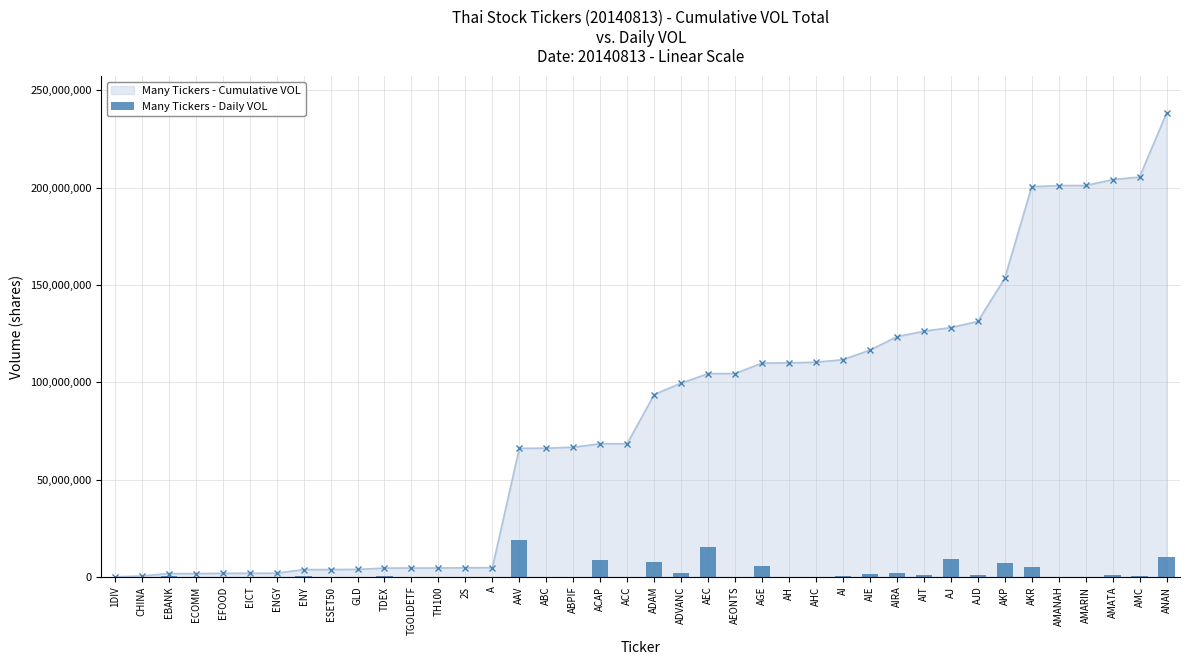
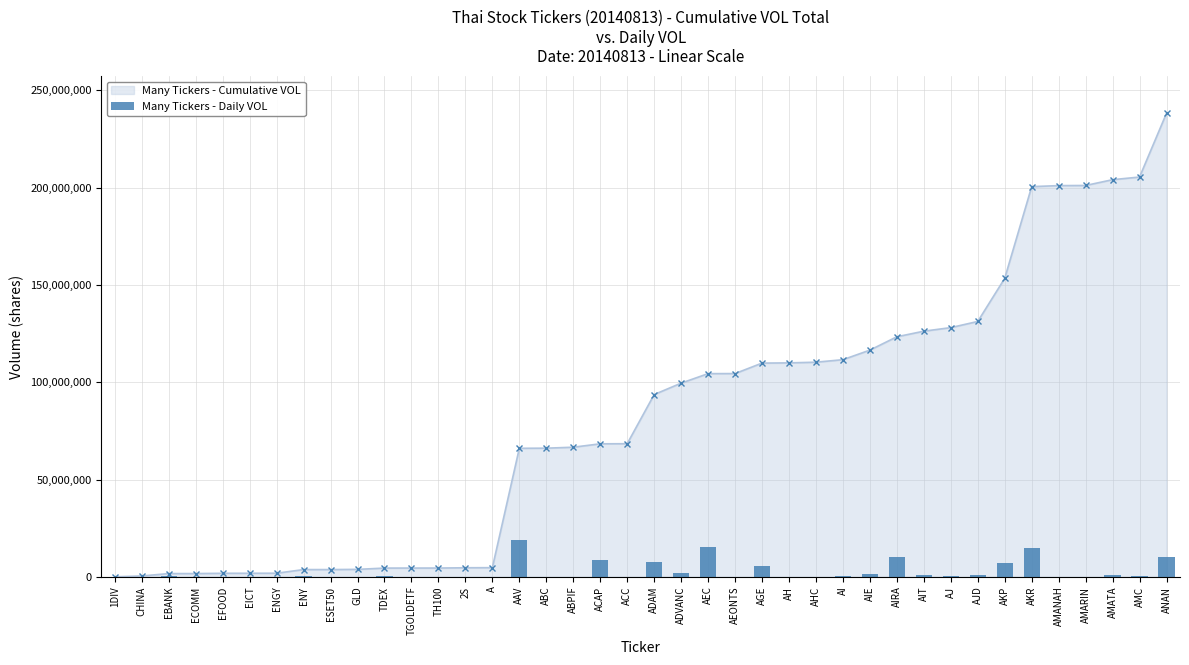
Many Tickers - Daily VOL, AIRA: 2,000,000 -> 10,000,000
Many Tickers - Daily VOL, AJ: 9,000,000 -> 1,000,000
Many Tickers - Daily VOL, AKR: 5,000,000 -> 15,000,000
